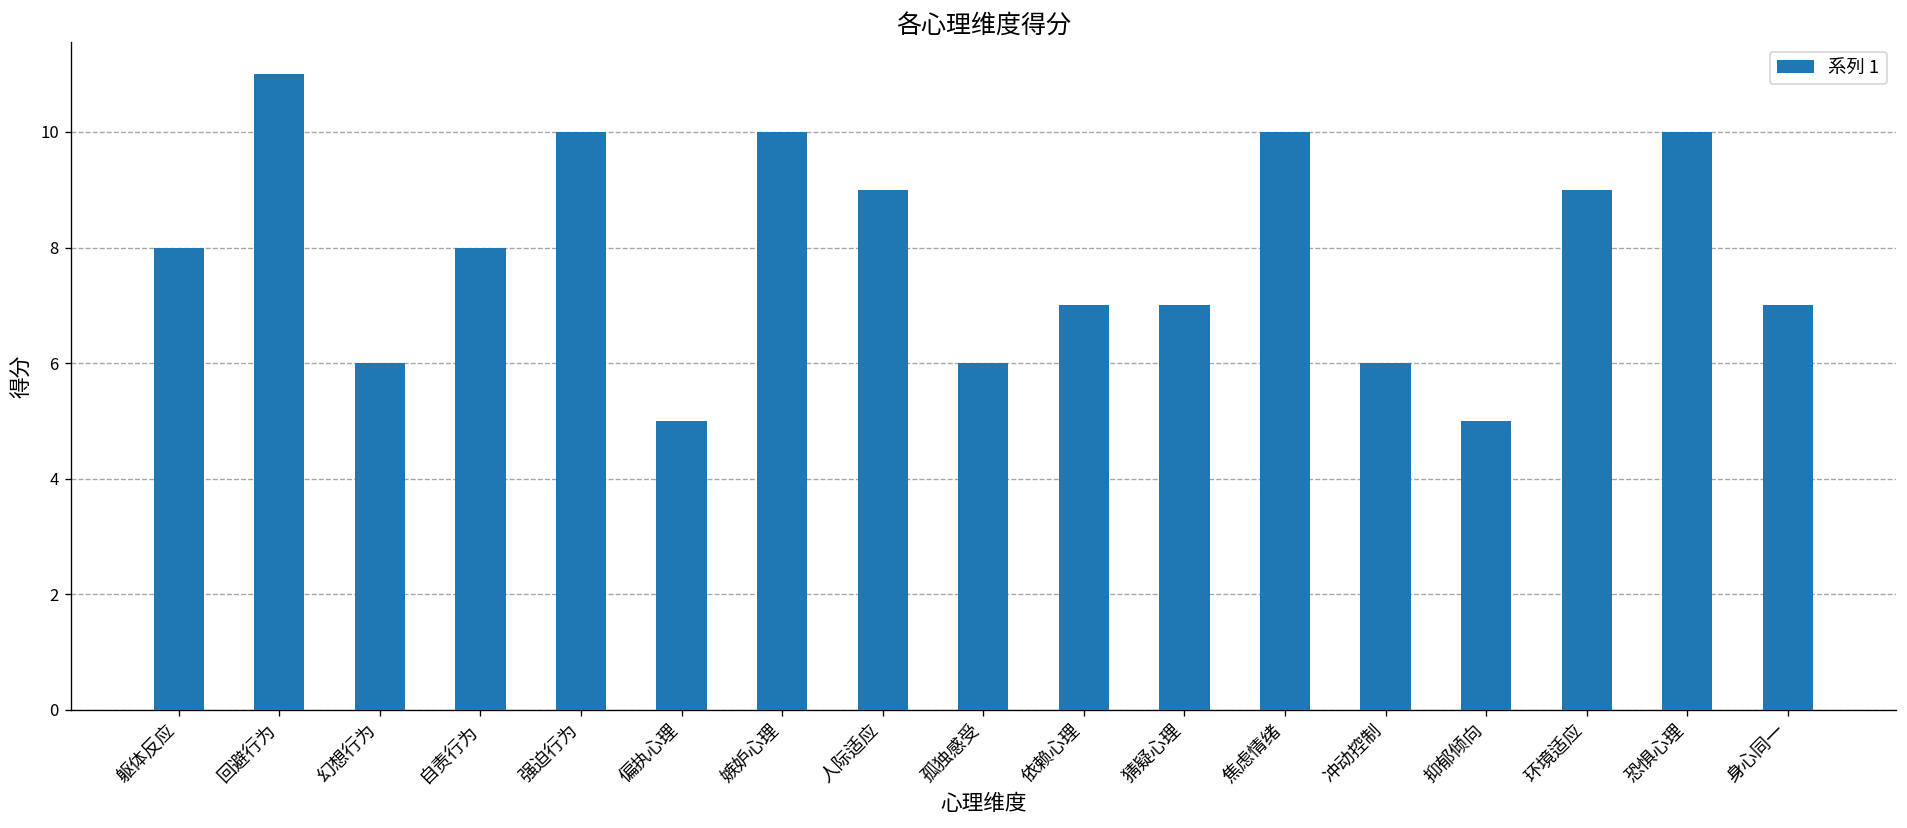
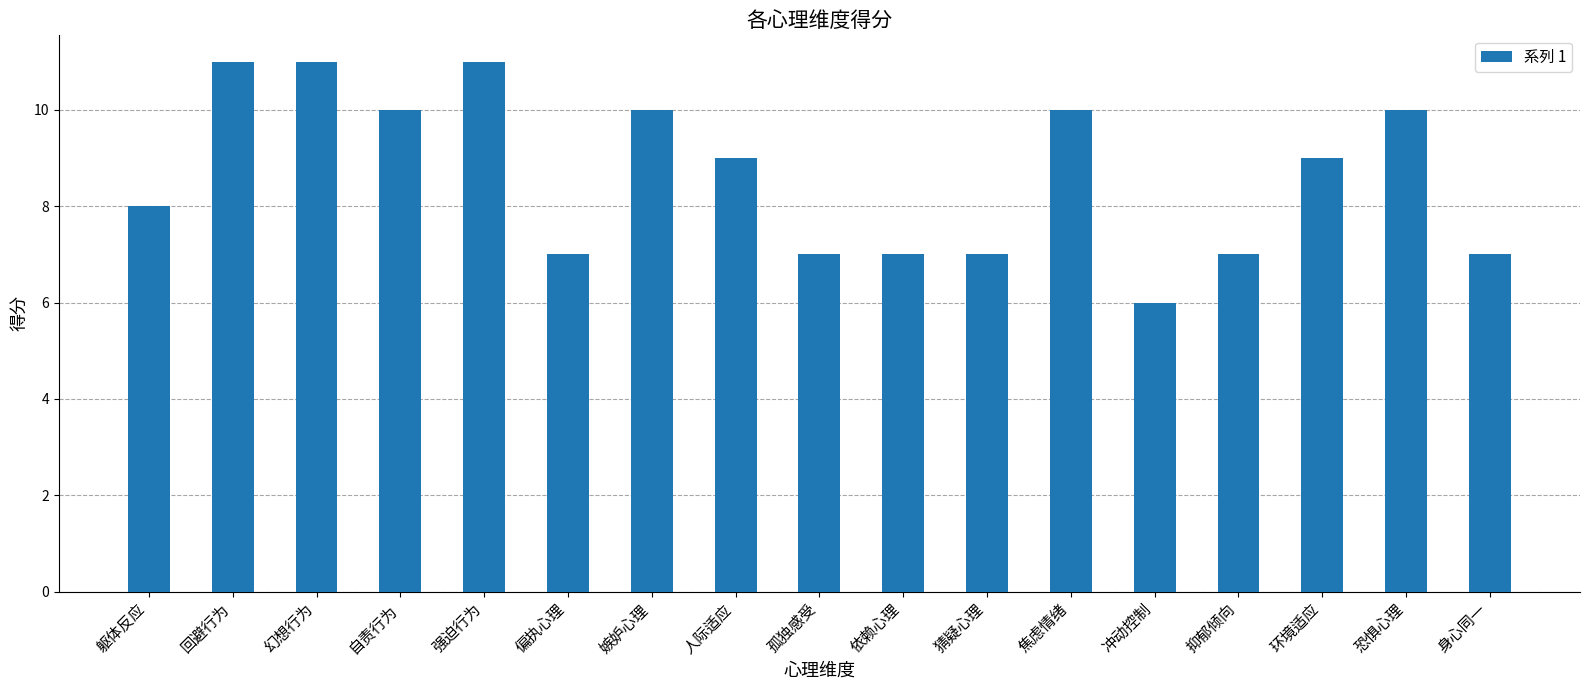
幻想行为: 6 -> 11
自责行为: 8 -> 10
强迫行为: 10 -> 11
偏执心理: 5 -> 7
孤独感受: 6 -> 7
抑郁倾向: 5 -> 7
